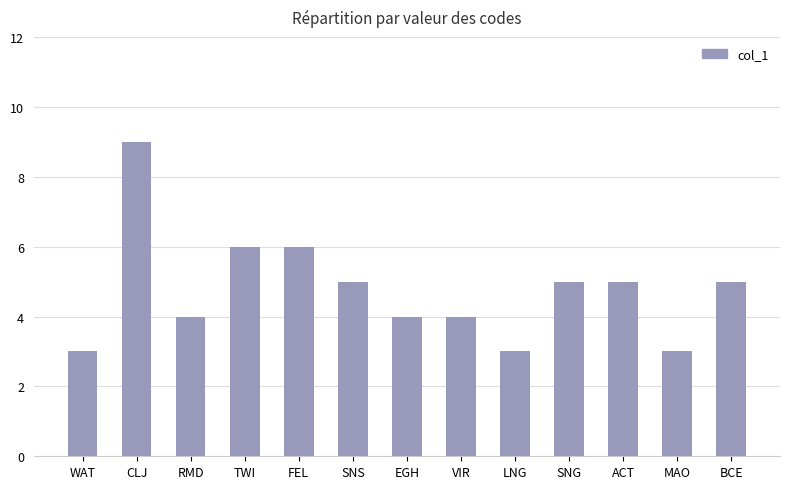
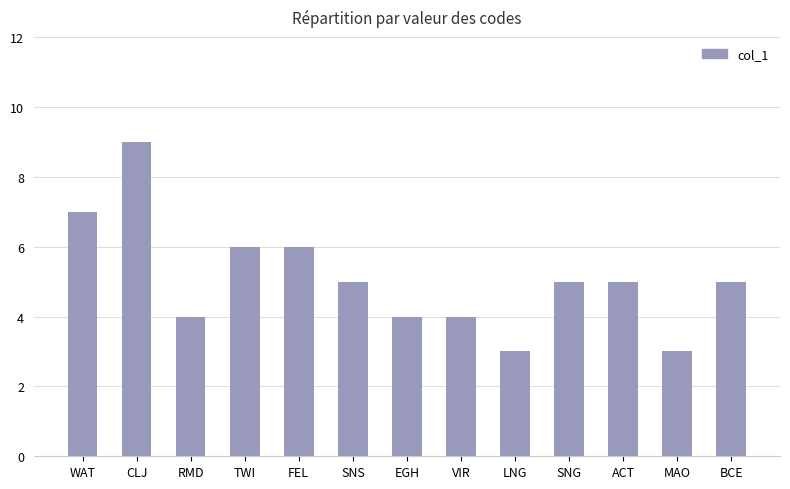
WAT: 3 -> 7
